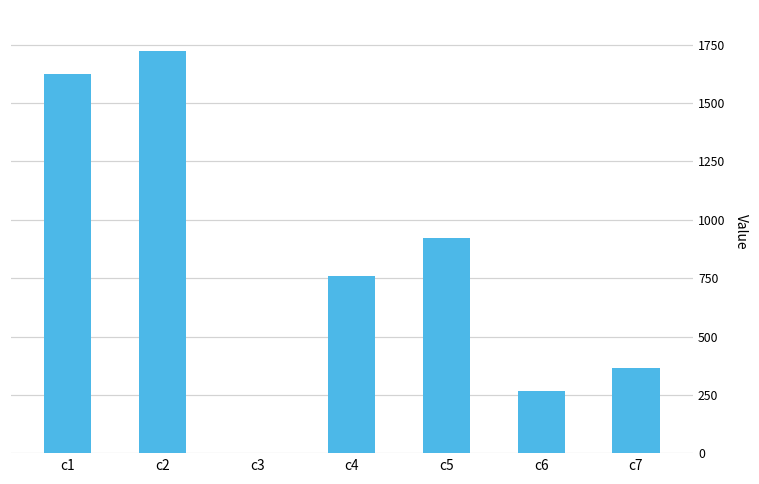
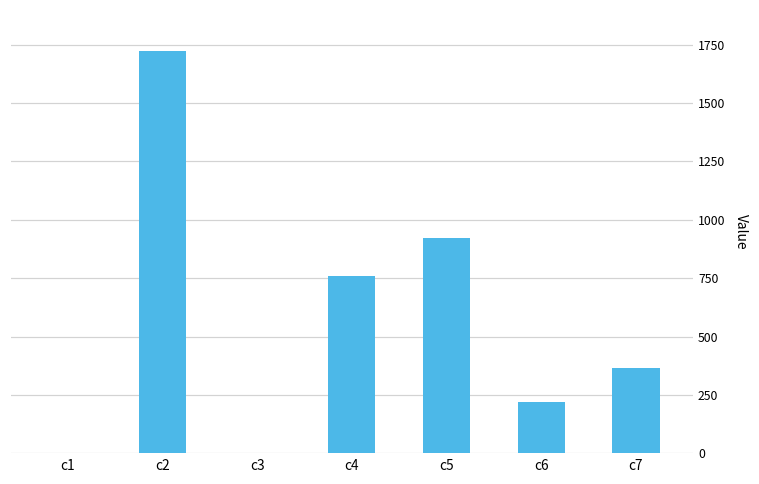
c1: 1620 -> 0
c6: 270 -> 220
